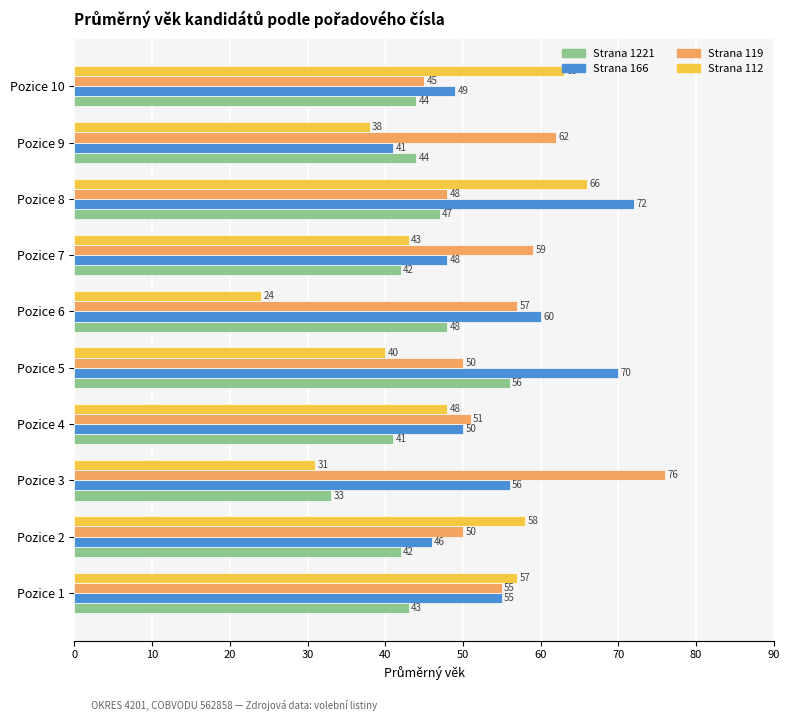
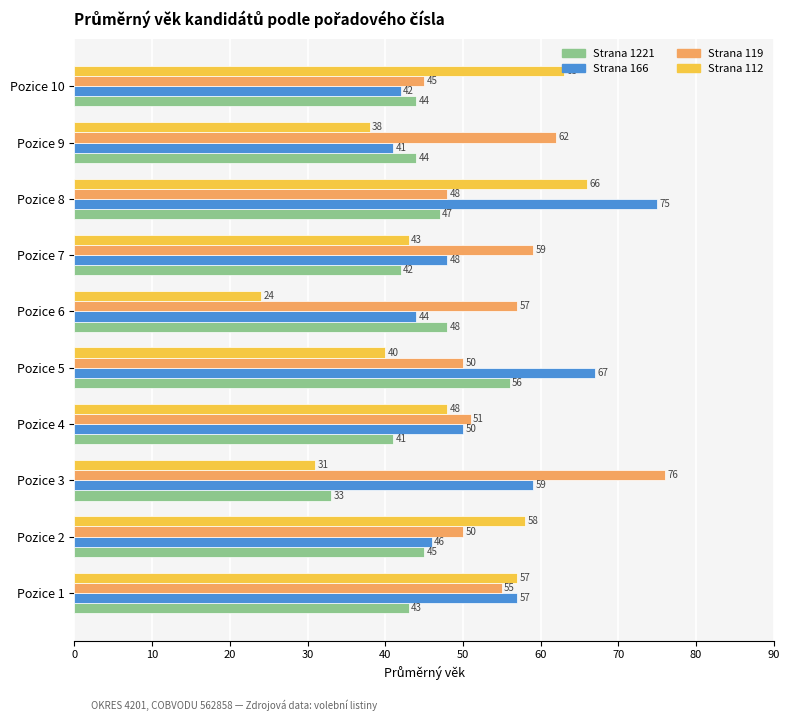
Strana 166, Pozice 10: 49 -> 42
Strana 166, Pozice 8: 72 -> 75
Strana 166, Pozice 6: 60 -> 44
Strana 166, Pozice 5: 70 -> 67
Strana 166, Pozice 3: 56 -> 59
Strana 1221, Pozice 2: 42 -> 45
Strana 166, Pozice 1: 55 -> 57
